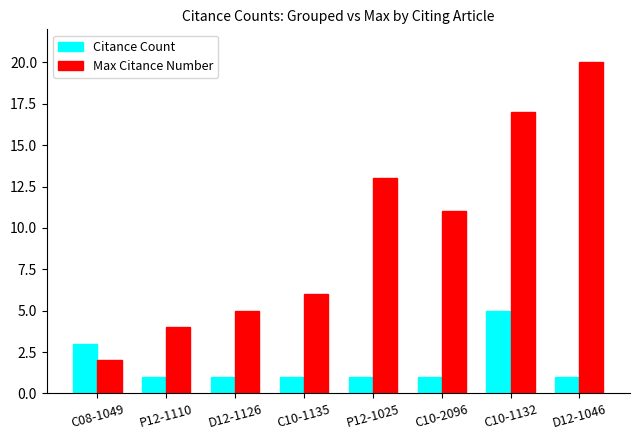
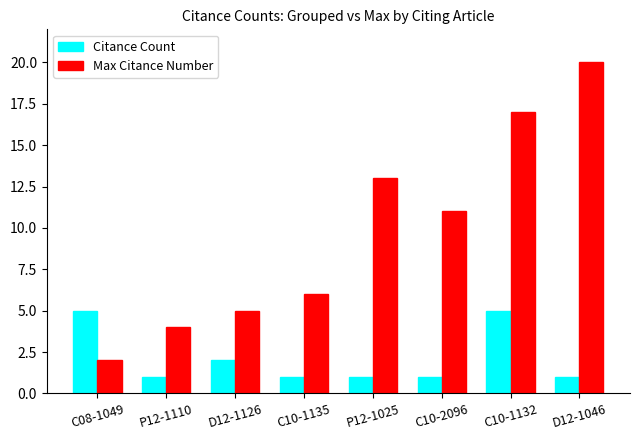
Citance Count, C08-1049: 3 -> 5
Citance Count, D12-1126: 1 -> 2
